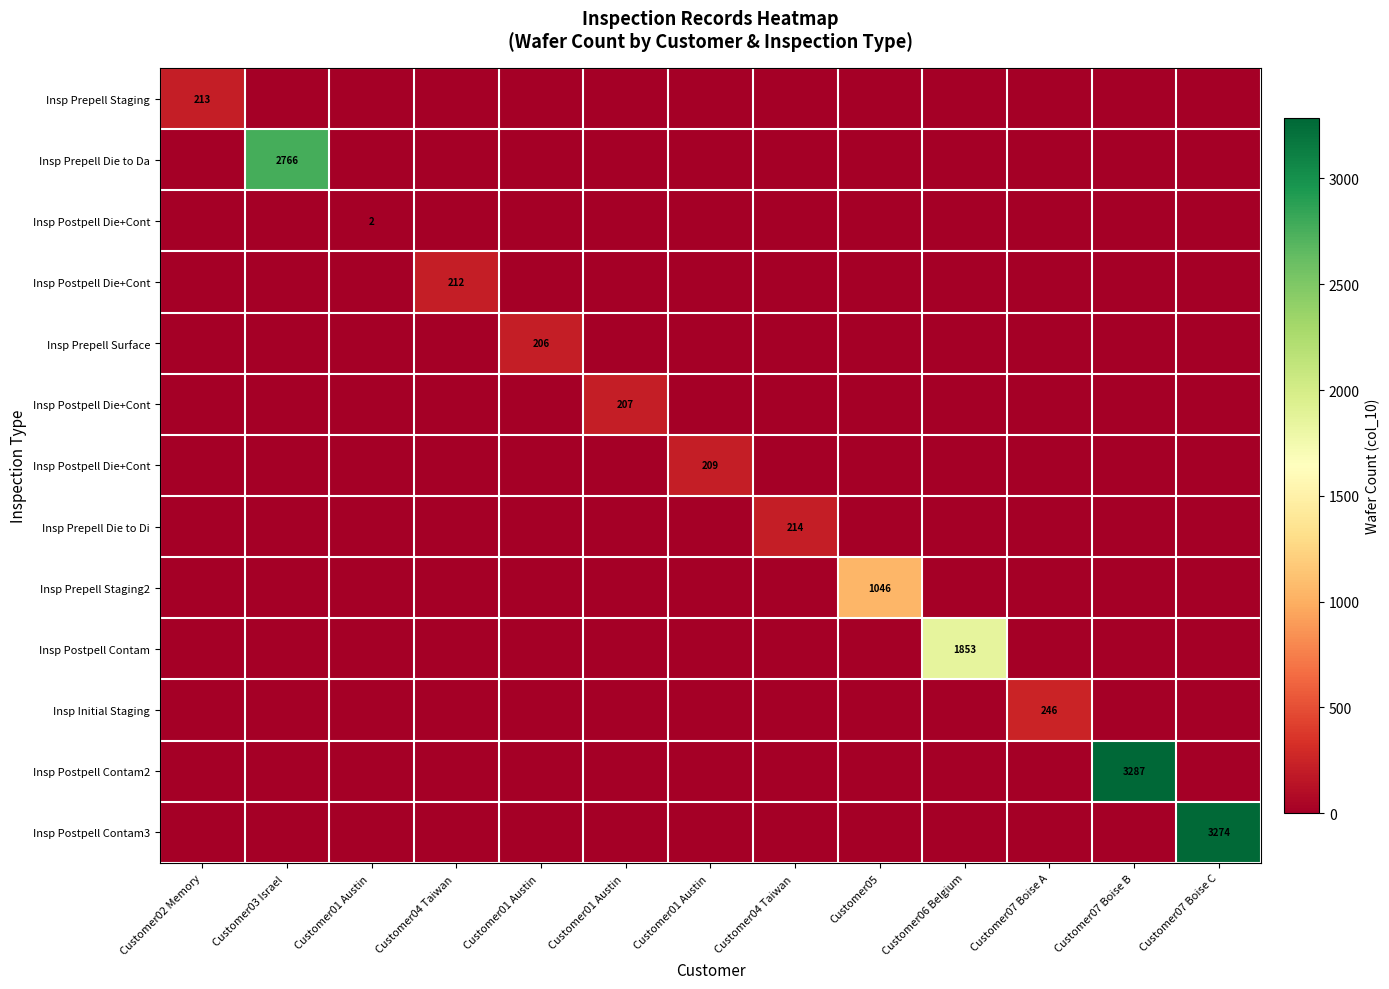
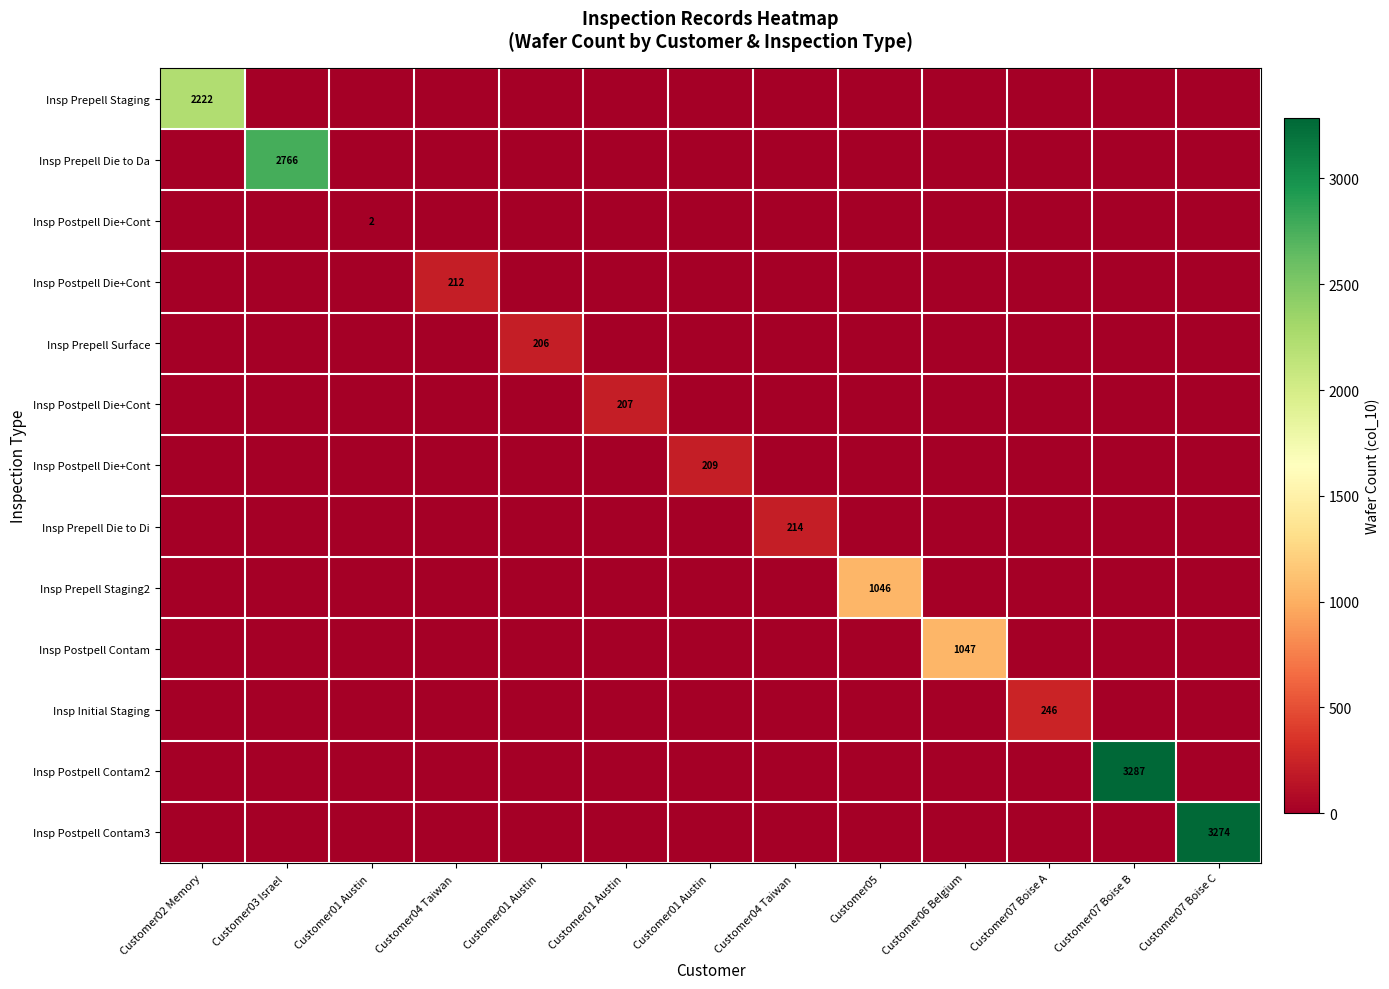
Insp Prepell Staging, Customer02 Memory: 213 -> 2222
Insp Postpell Contam, Customer06 Belgium: 1853 -> 1047
